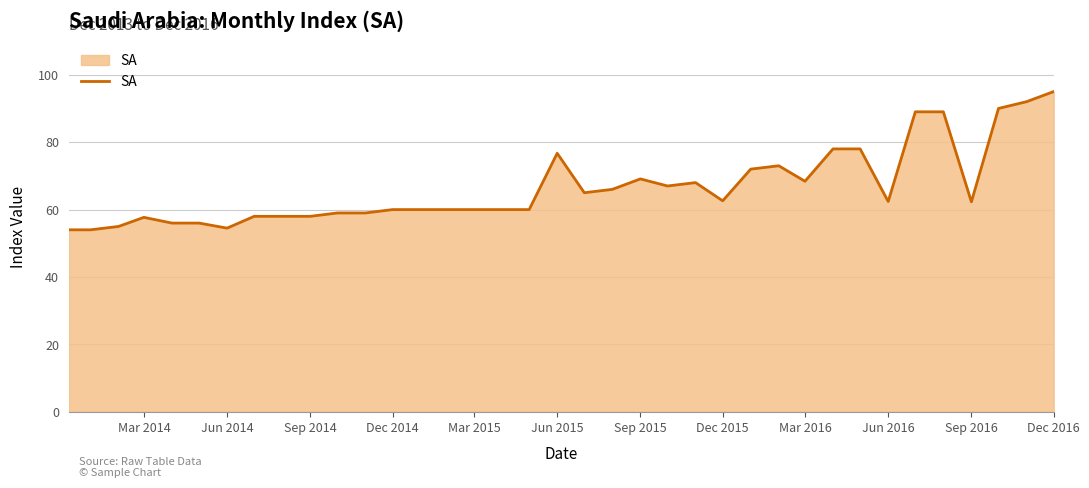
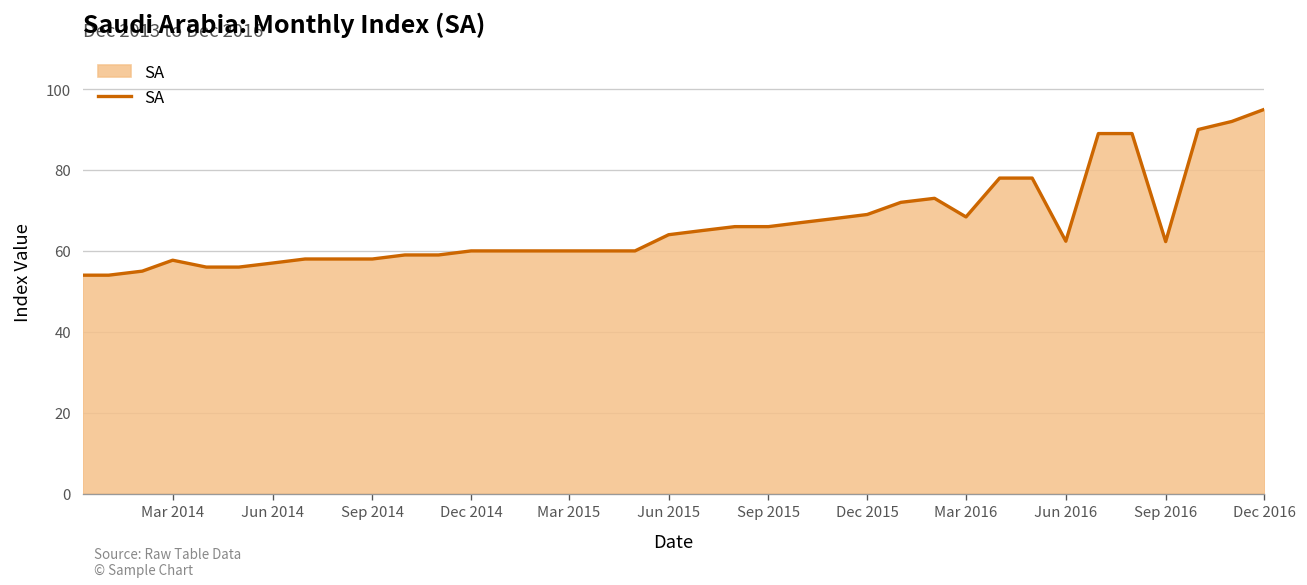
Jun 2014: 55 -> 57
Jun 2015: 77 -> 64
Sep 2015: 69 -> 66
Dec 2015: 63 -> 69
